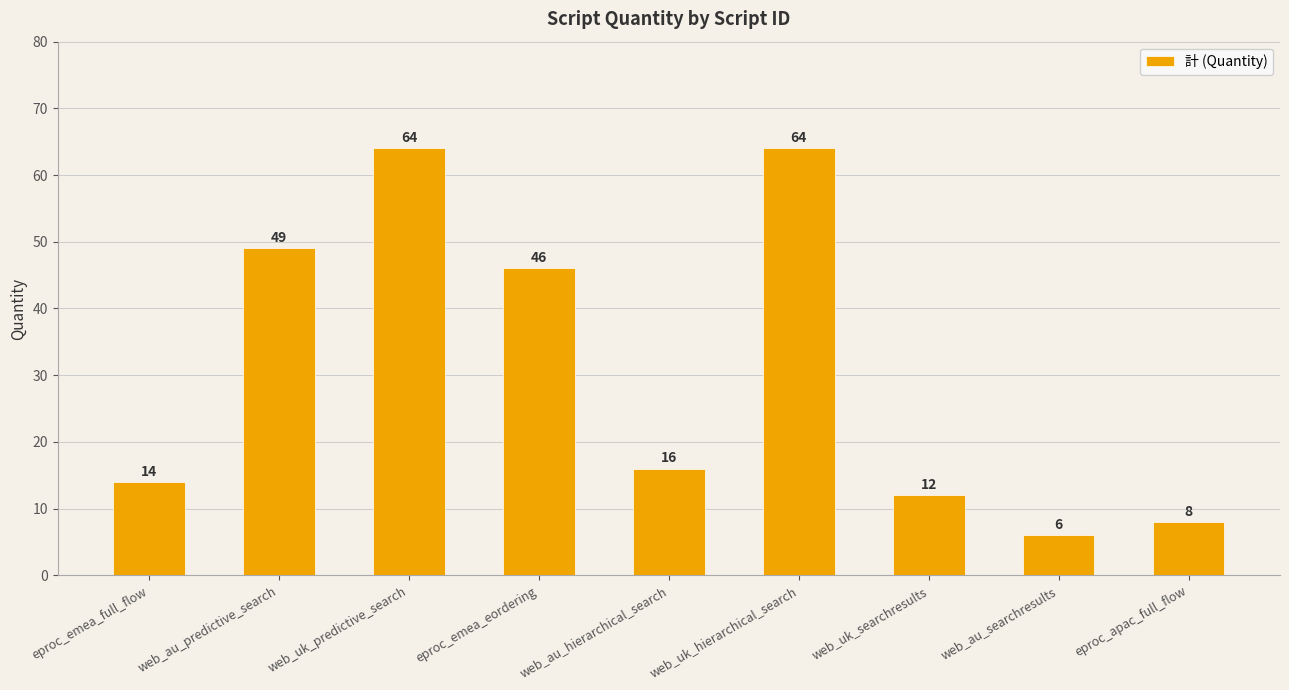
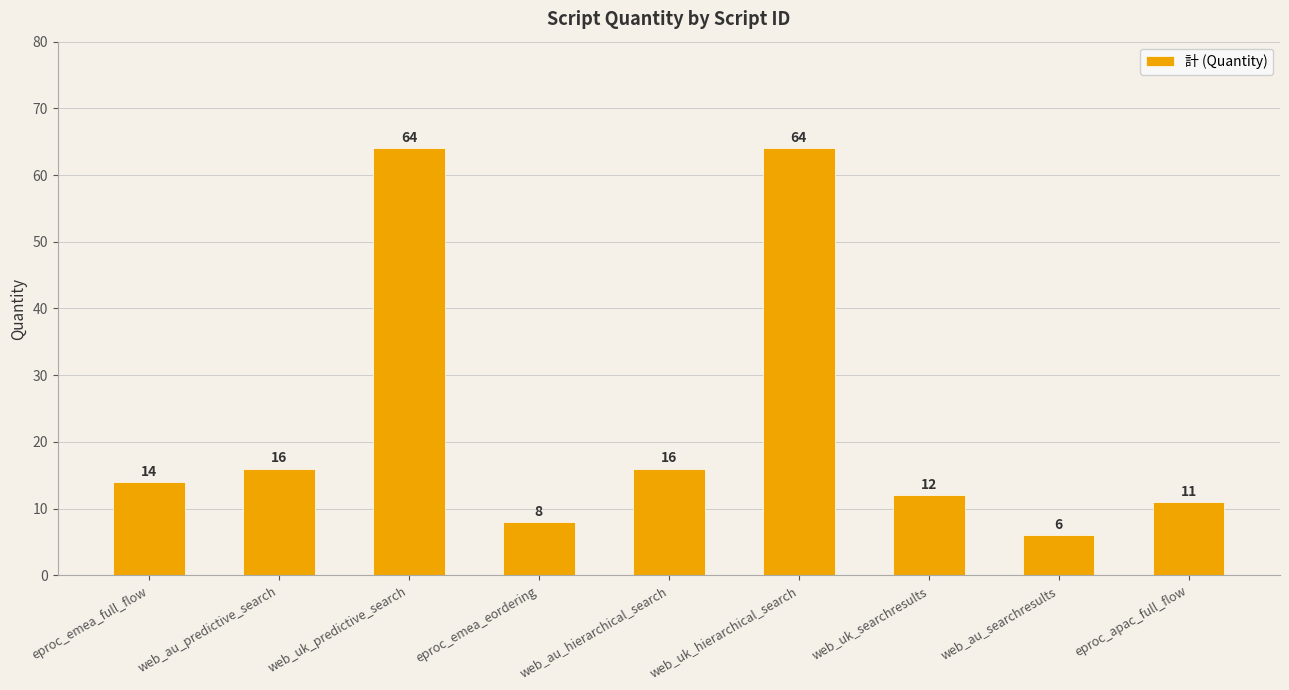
web_au_predictive_search: 49 -> 16
eproc_emea_eordering: 46 -> 8
eproc_apac_full_flow: 8 -> 11
